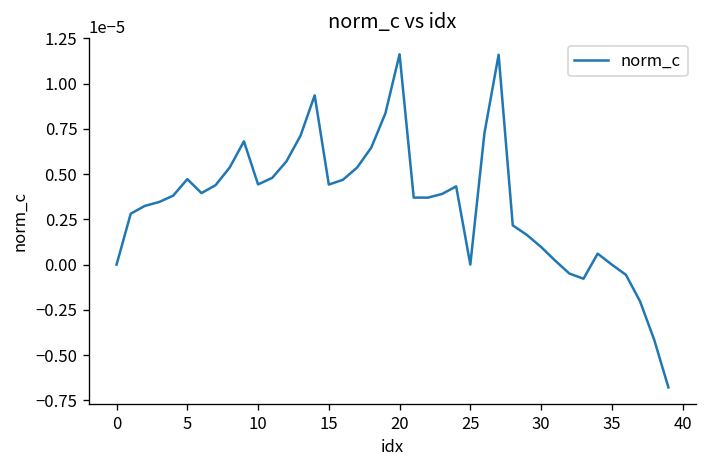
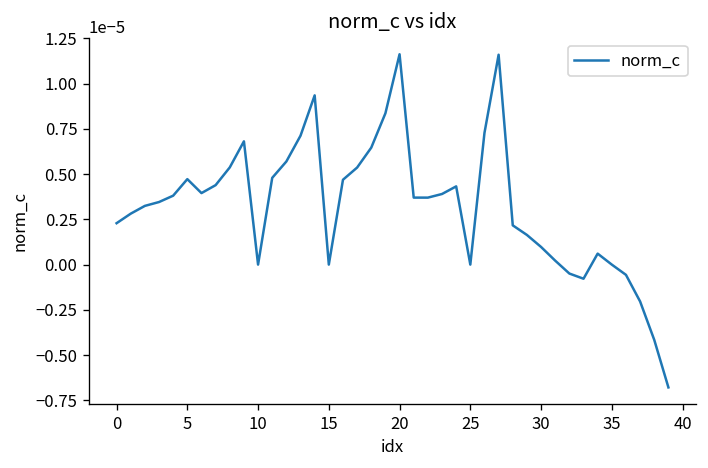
0: 0.000000 -> 0.000002
10: 0.000004 -> 0.000000
15: 0.000004 -> 0.000000
